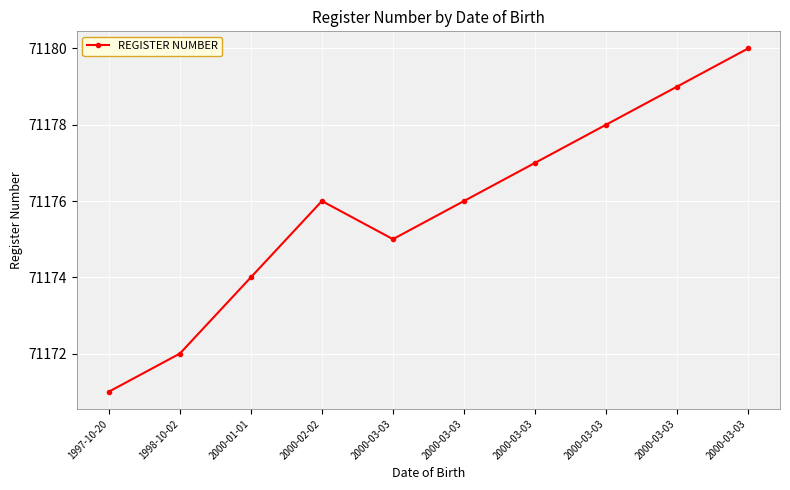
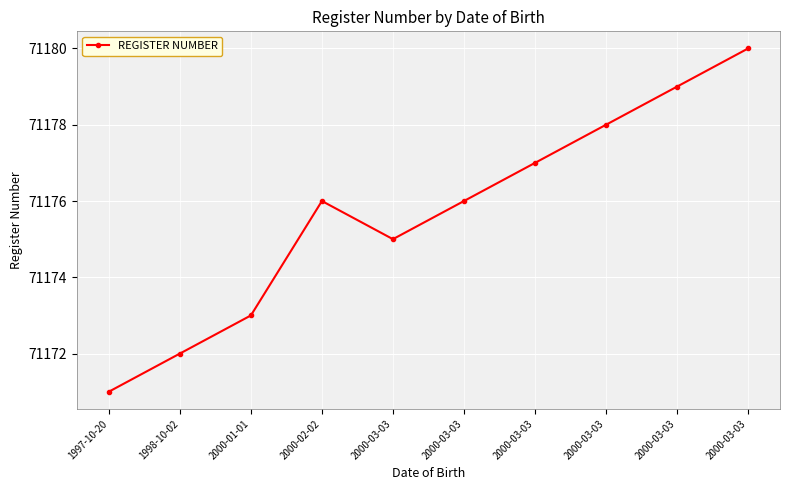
2000-01-01: 71174 -> 71173
